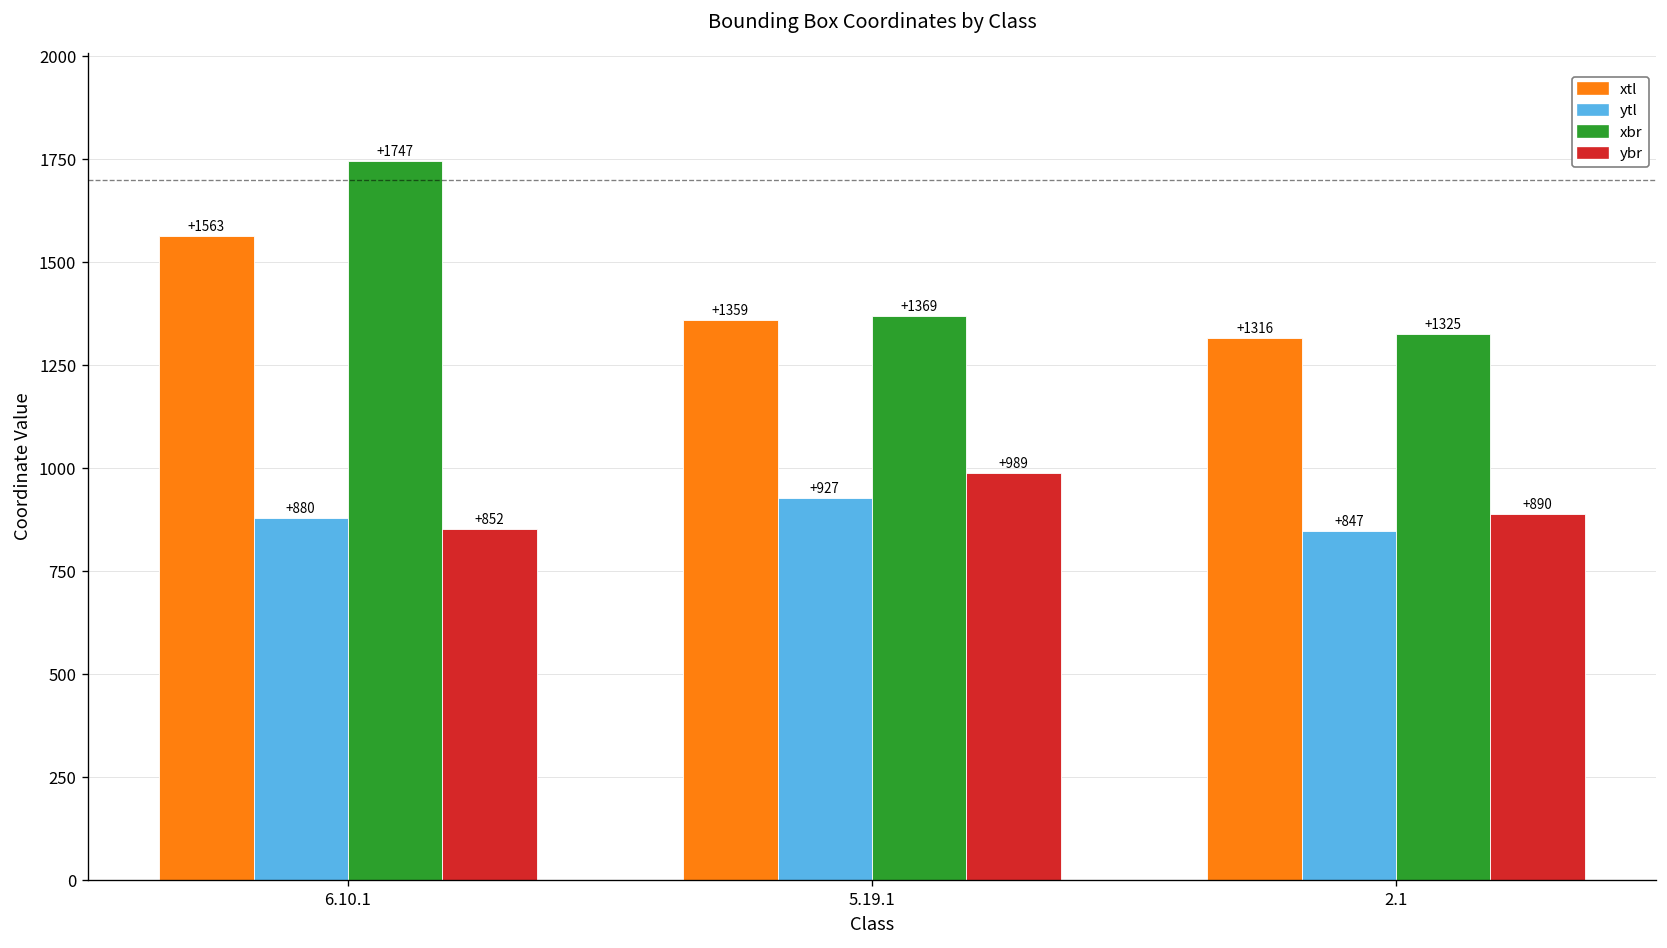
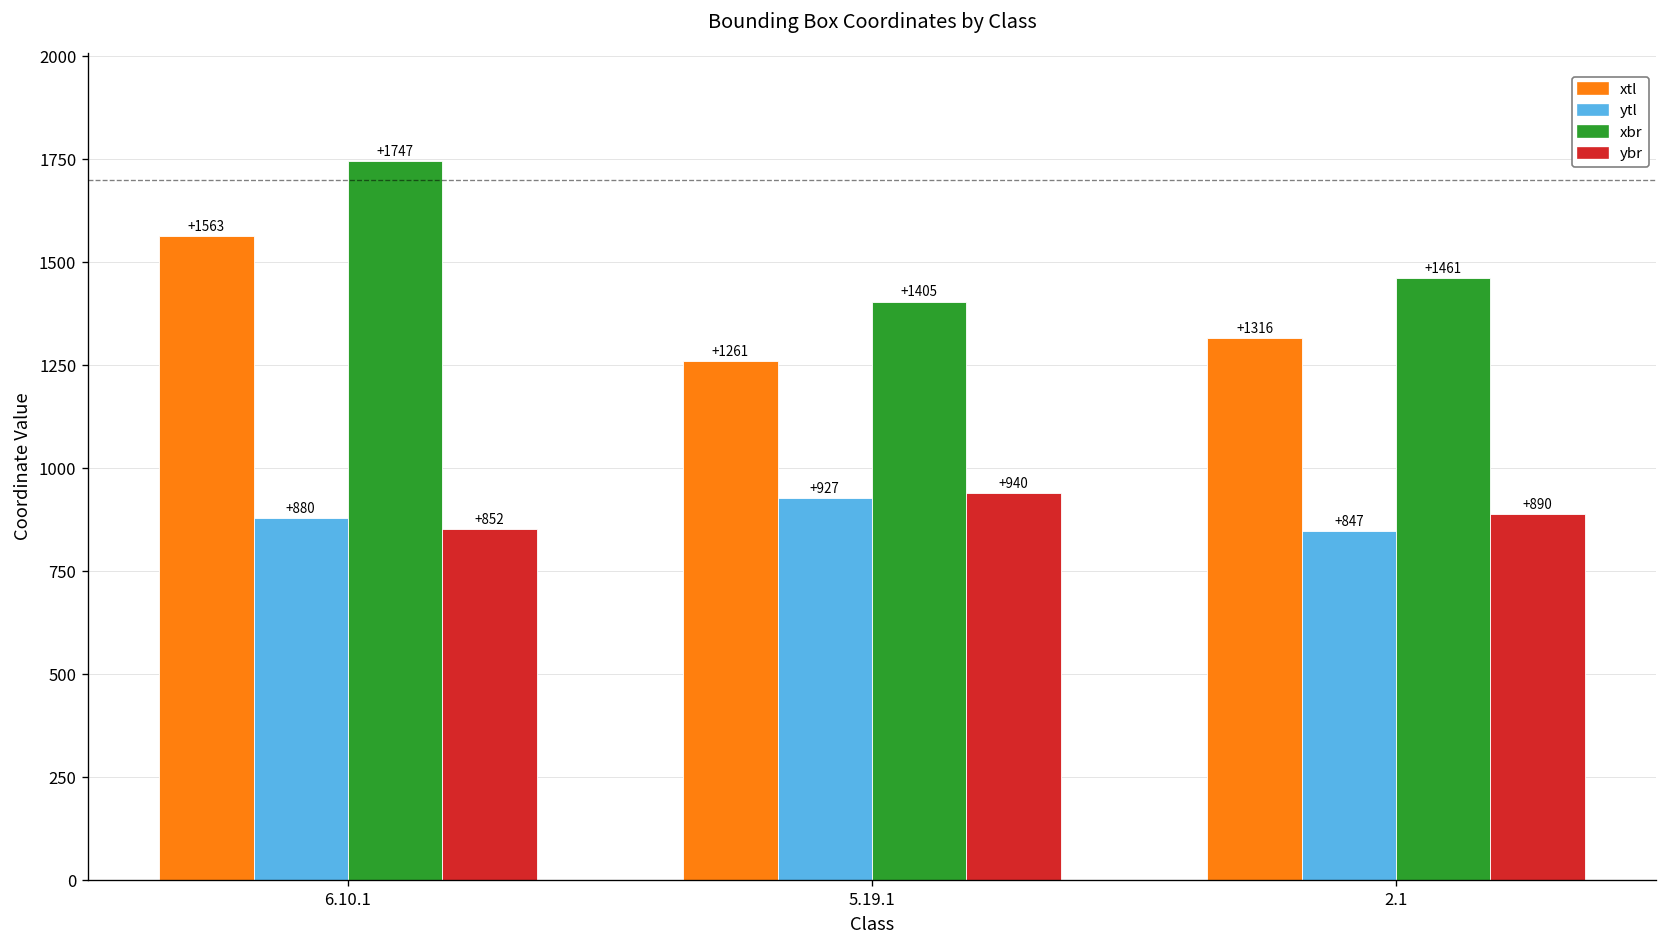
xtl, 5.19.1: +1359 -> +1261
xbr, 5.19.1: +1369 -> +1405
ybr, 5.19.1: +989 -> +940
xbr, 2.1: +1325 -> +1461
